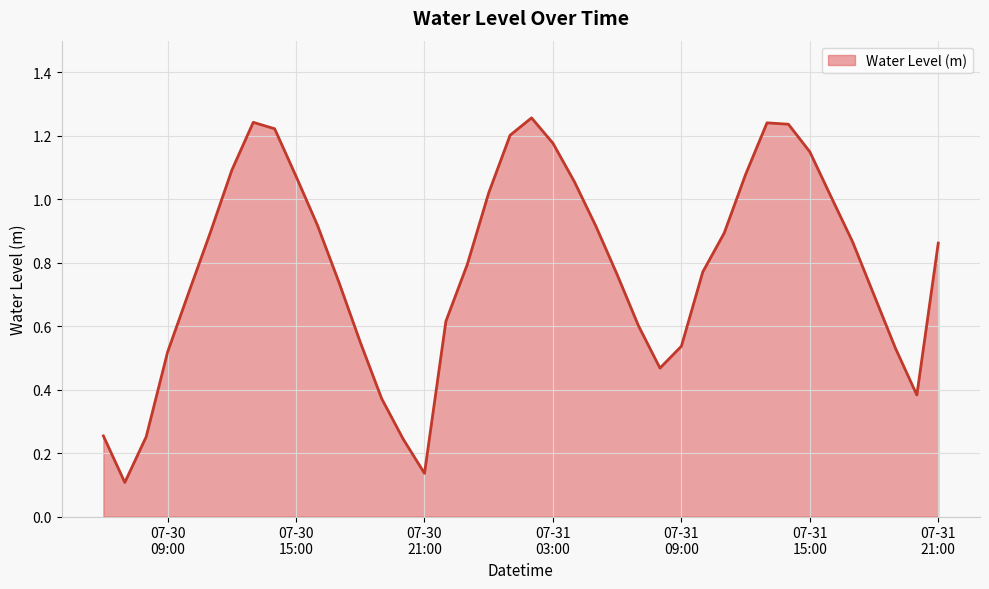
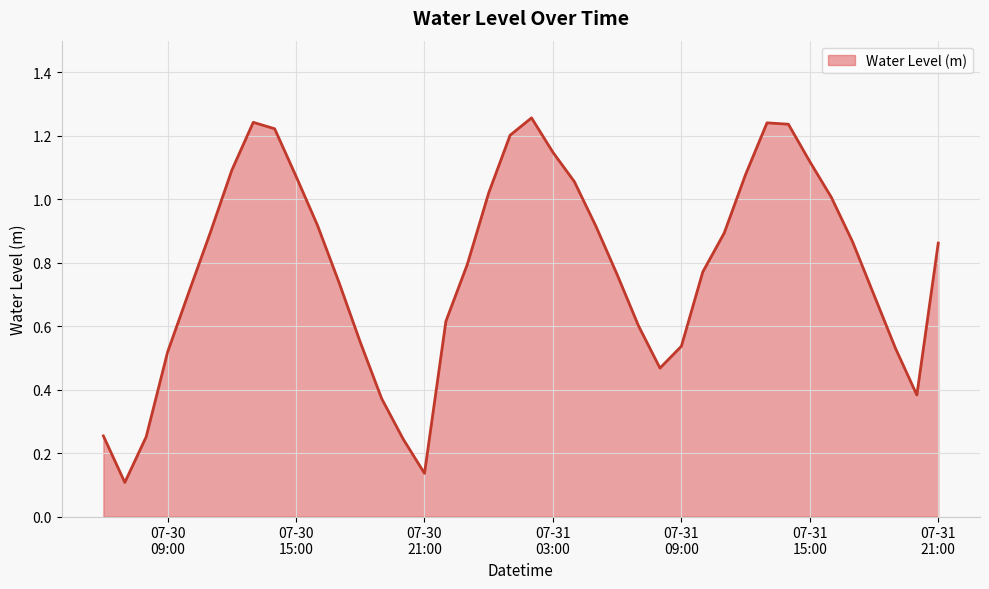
07-31 03:00: 1.18 -> 1.15
07-31 15:00: 1.15 -> 1.12
